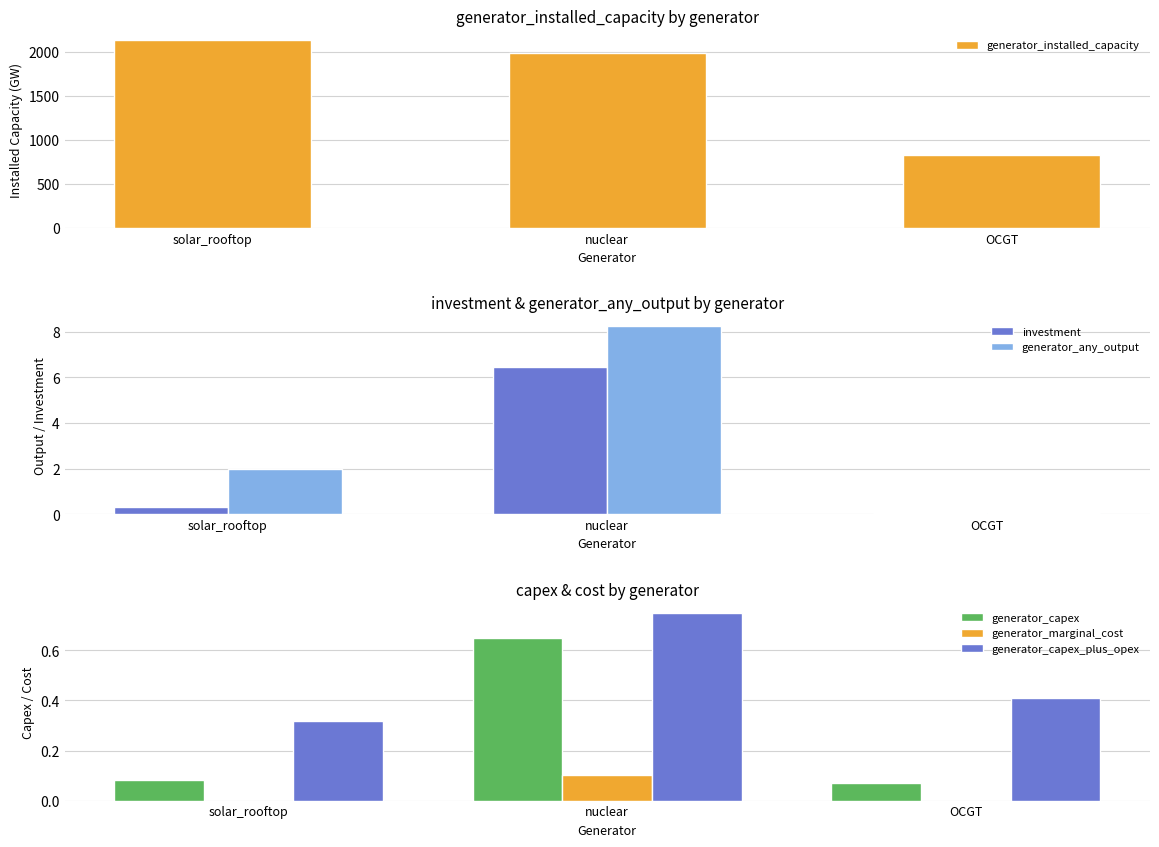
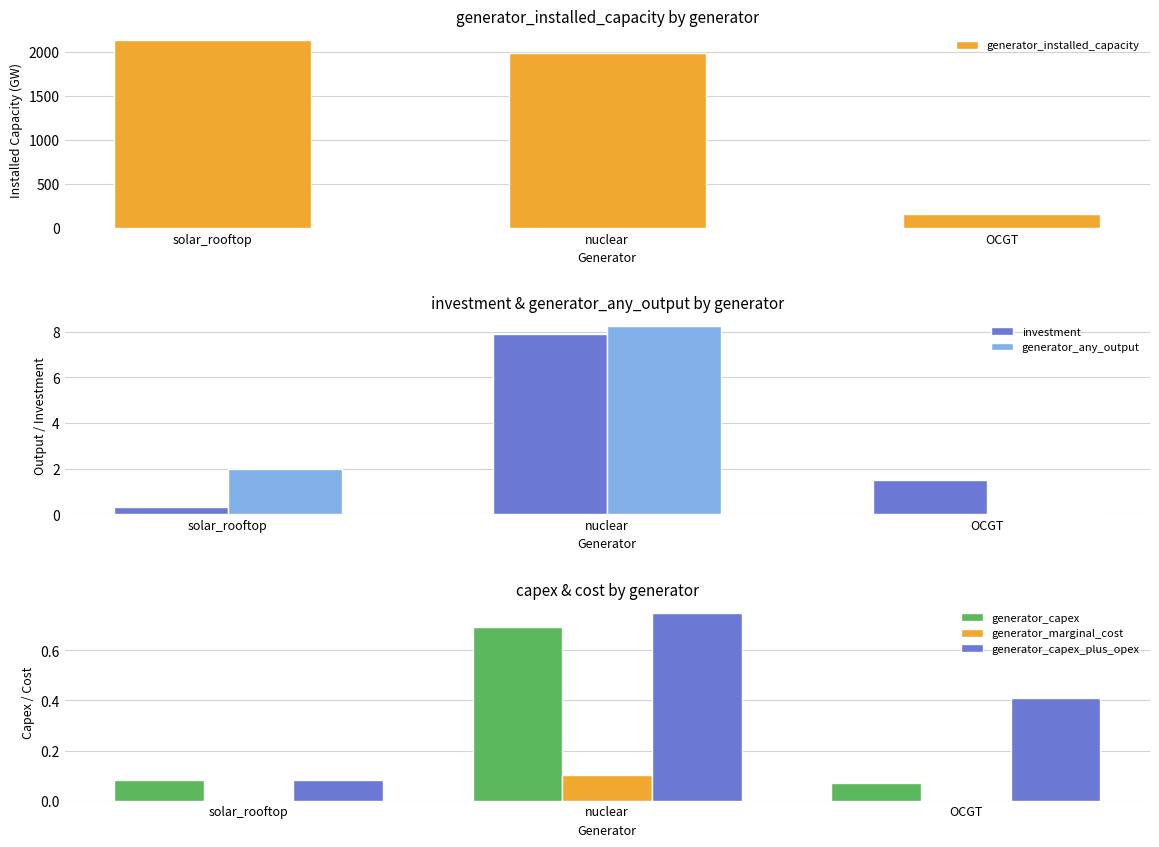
generator_installed_capacity by generator, OCGT: 800 -> 200
investment & generator_any_output by generator, investment, nuclear: 6.5 -> 7.9
investment & generator_any_output by generator, investment, OCGT: 0.1 -> 1.5
capex & cost by generator, generator_capex_plus_opex, solar_rooftop: 0.32 -> 0.08
capex & cost by generator, generator_capex, nuclear: 0.65 -> 0.69
